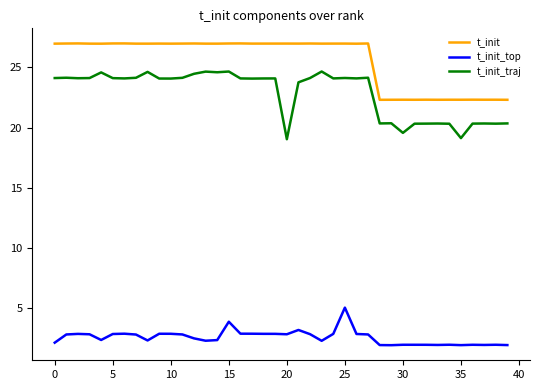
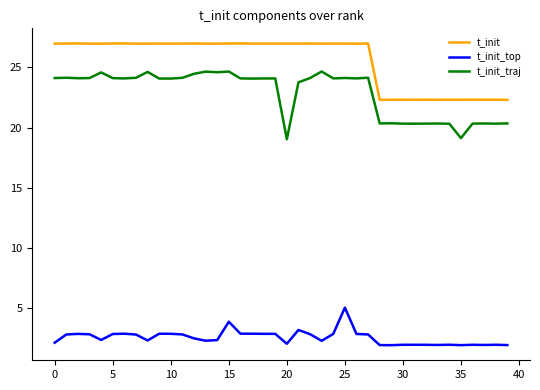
t_init_top, 20: 2.9 -> 2.1
t_init_traj, 30: 19.6 -> 20.3
